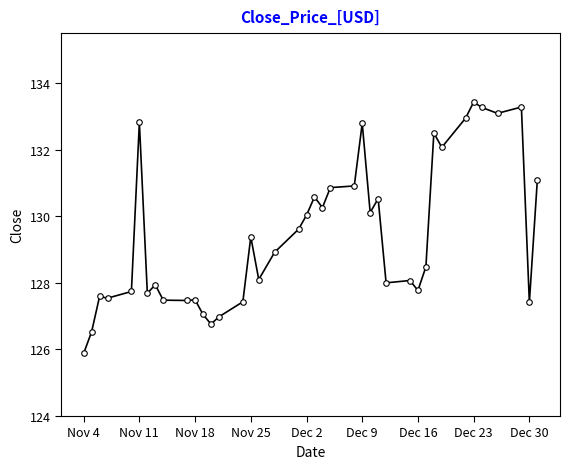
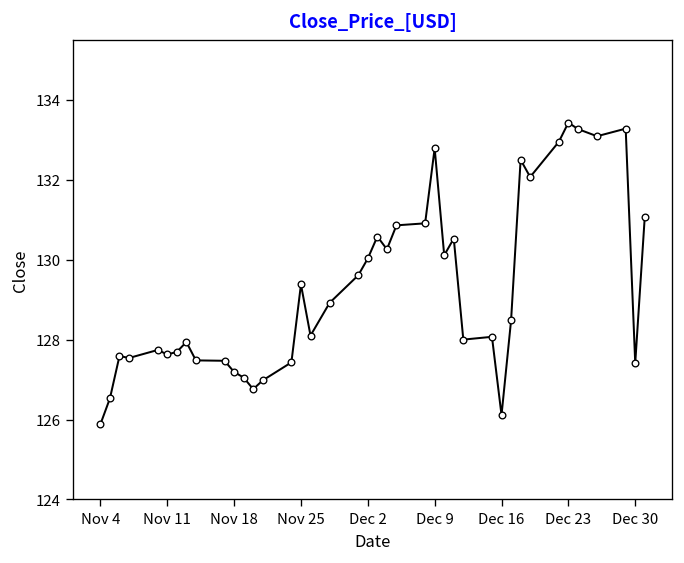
Nov 11: 132.8 -> 127.6
Nov 18: 127.5 -> 127.2
Dec 16: 127.8 -> 126.1
